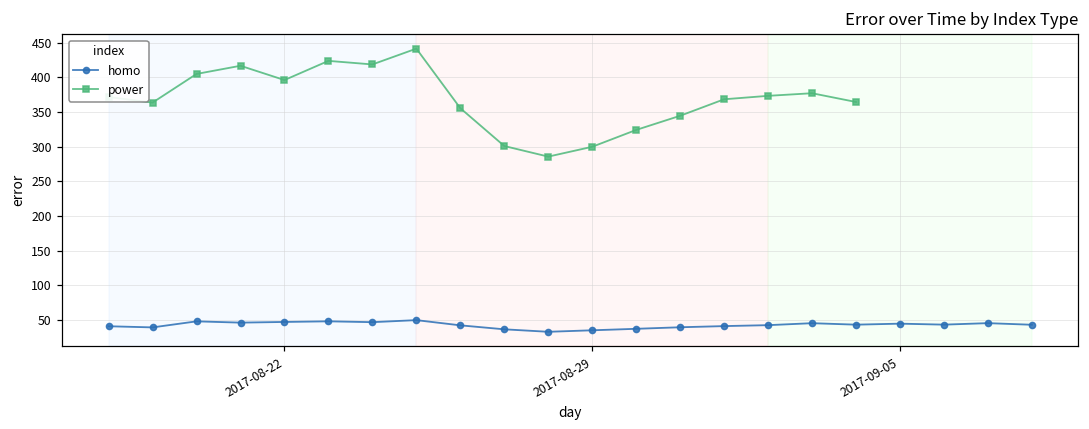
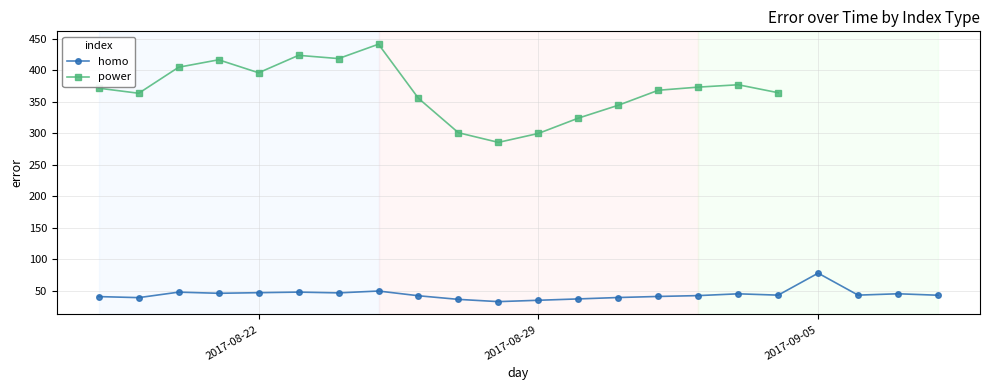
homo, 2017-09-05: 40 -> 80
